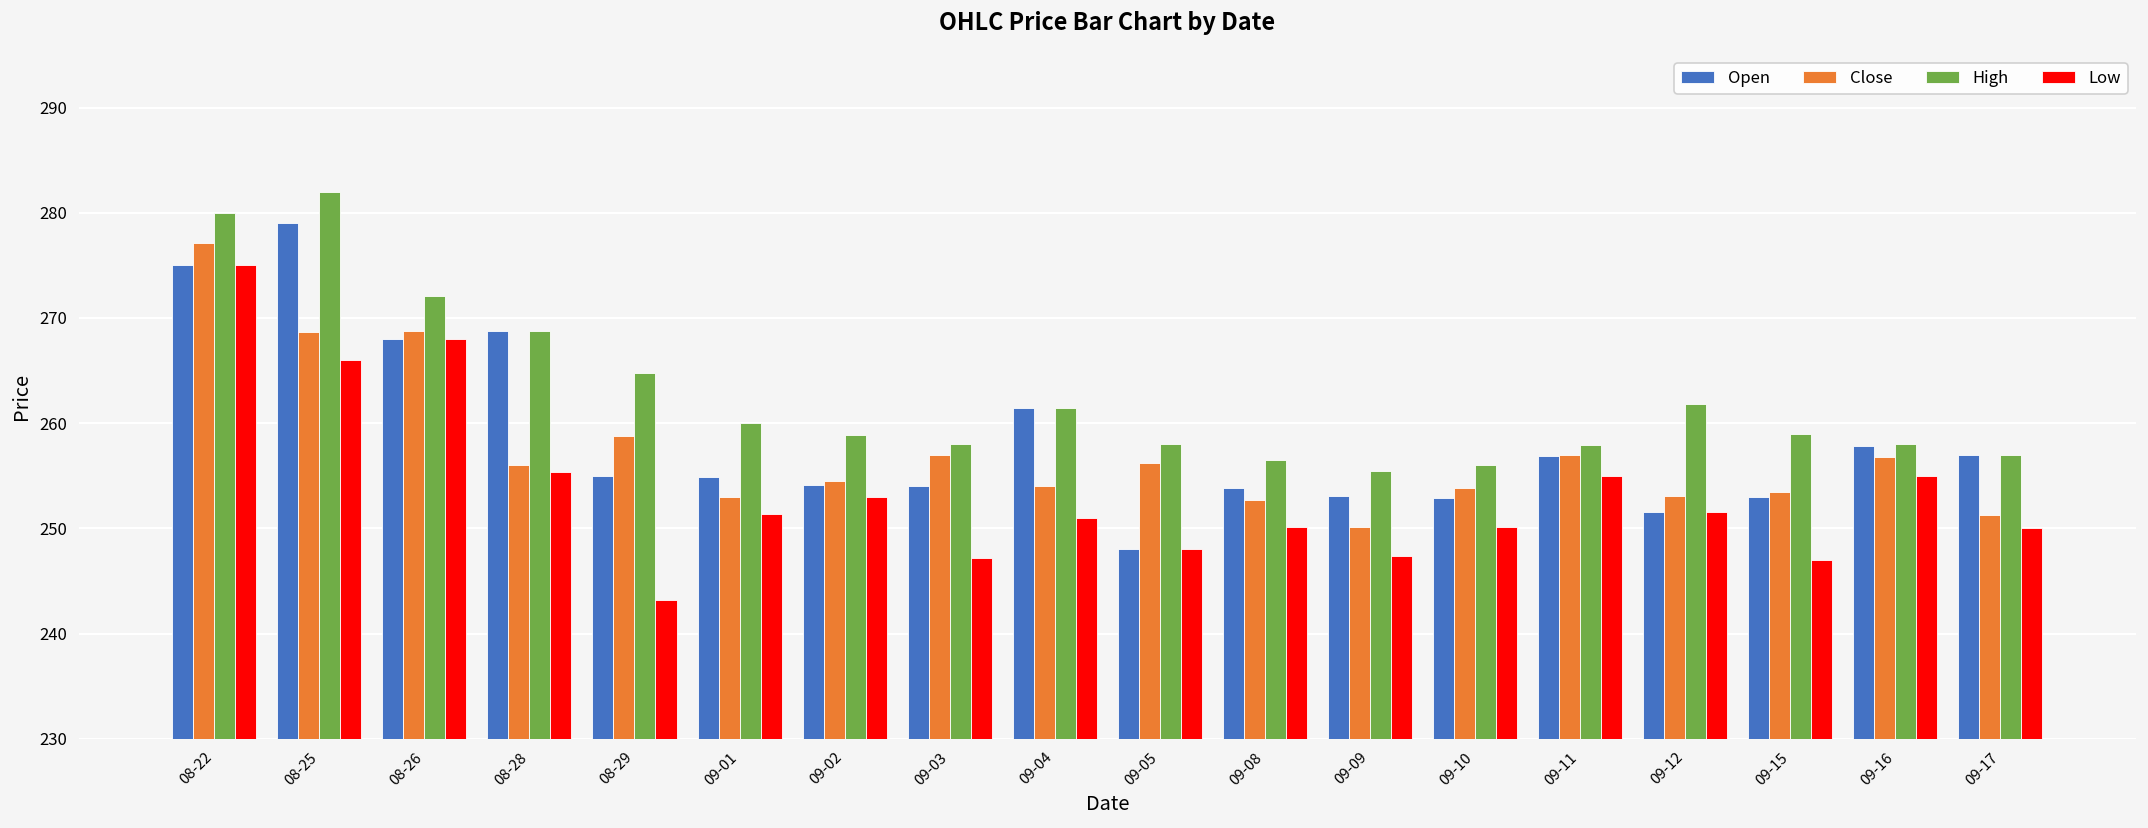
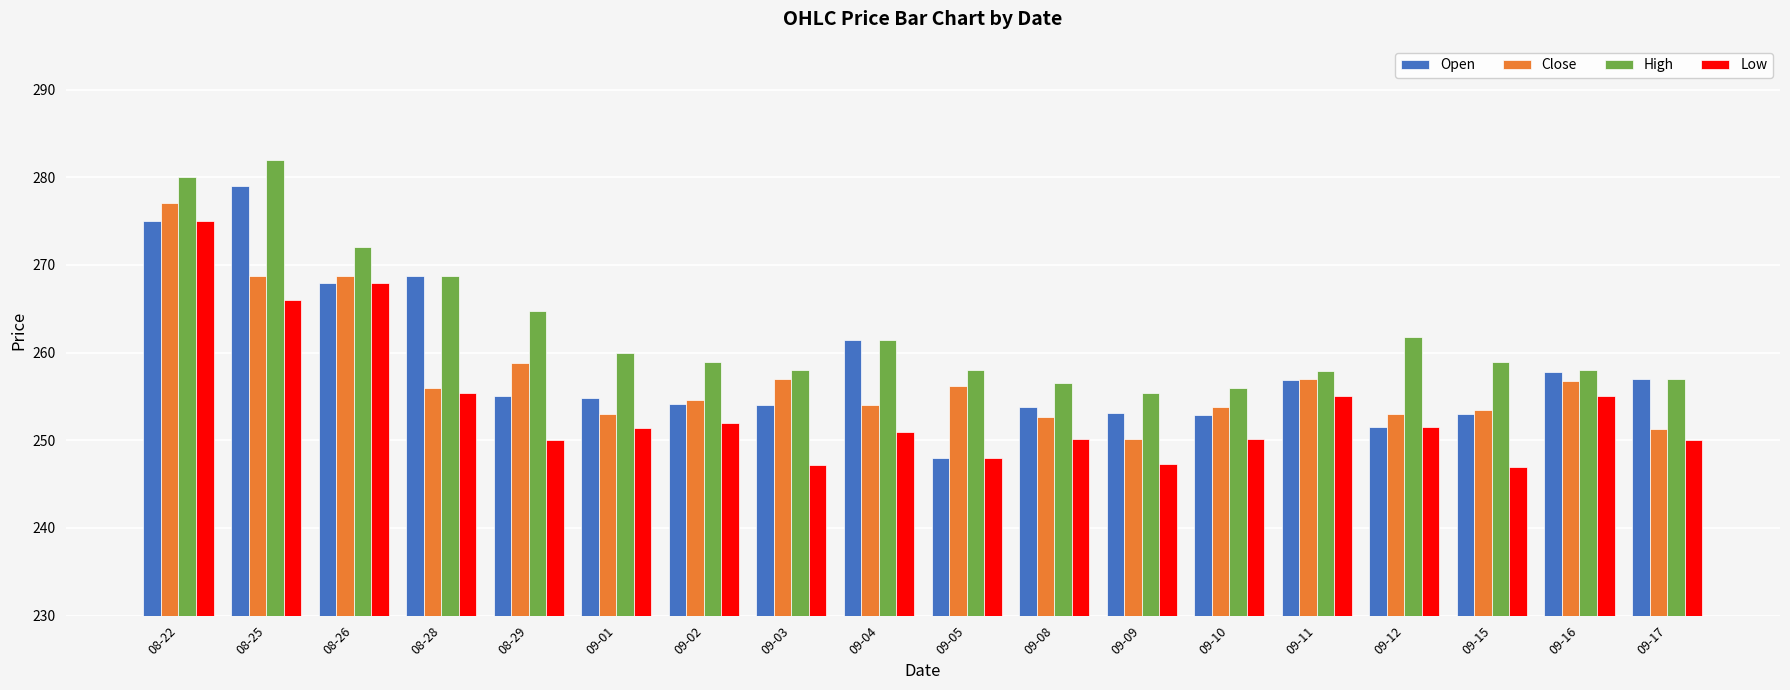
Low, 08-29: 243 -> 250
Low, 09-02: 253 -> 252
